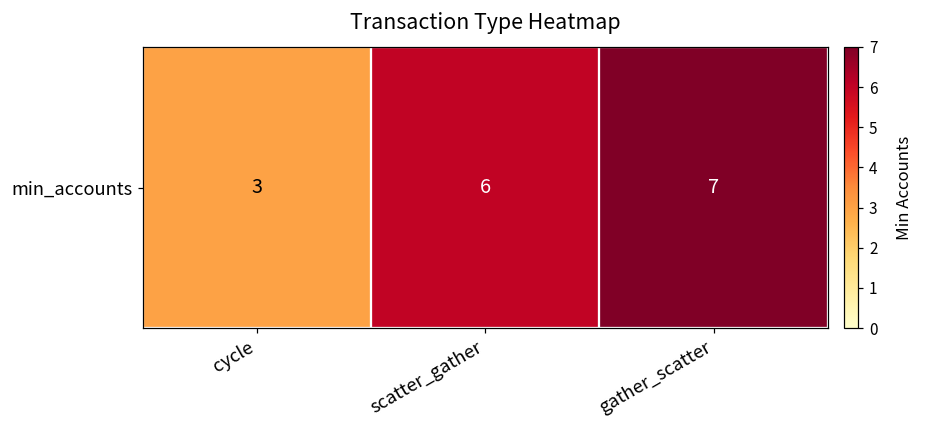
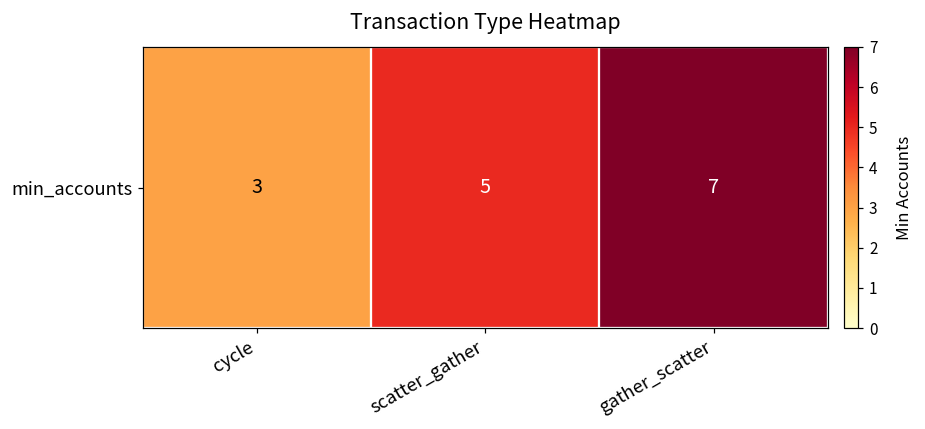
min_accounts, scatter_gather: 6 -> 5
